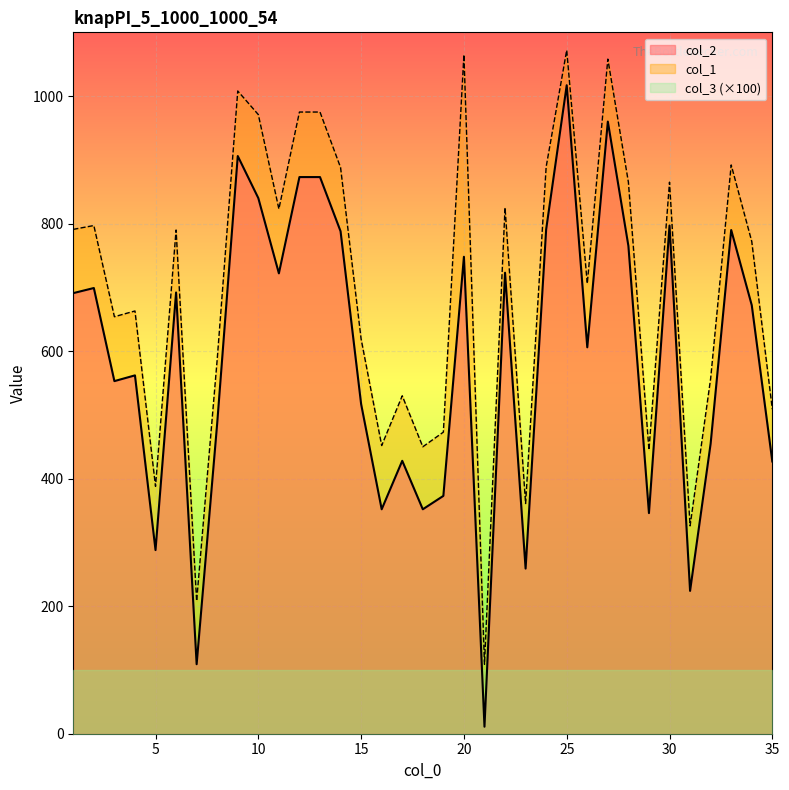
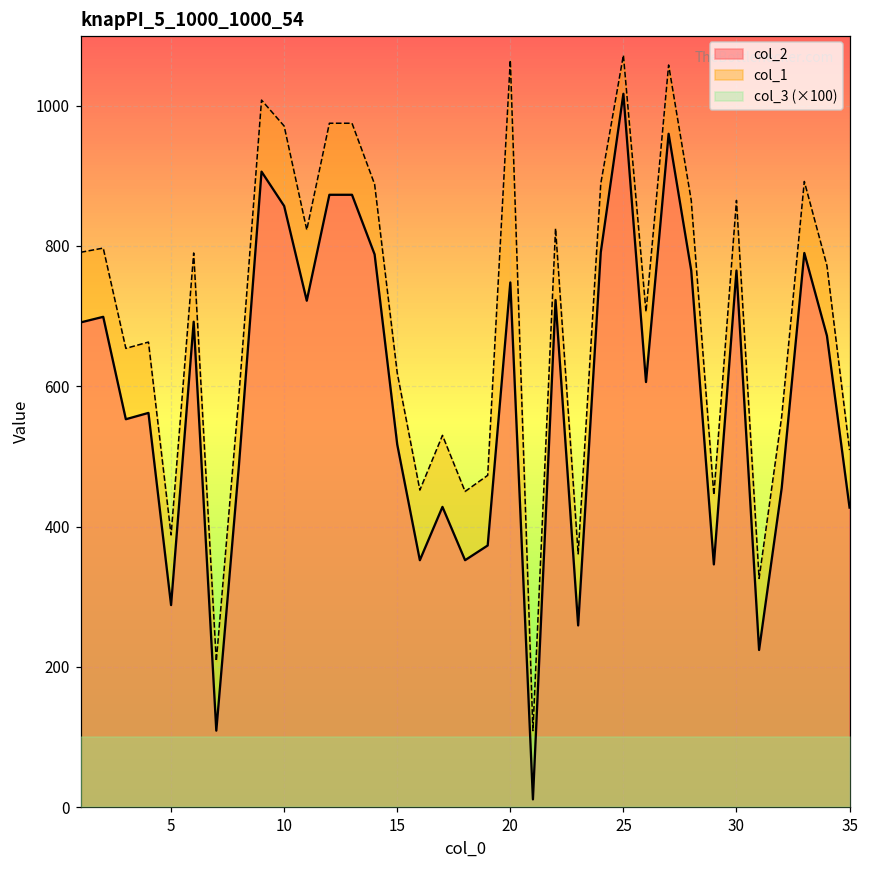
col_2, 10: 840 -> 860
col_2, 30: 800 -> 770
